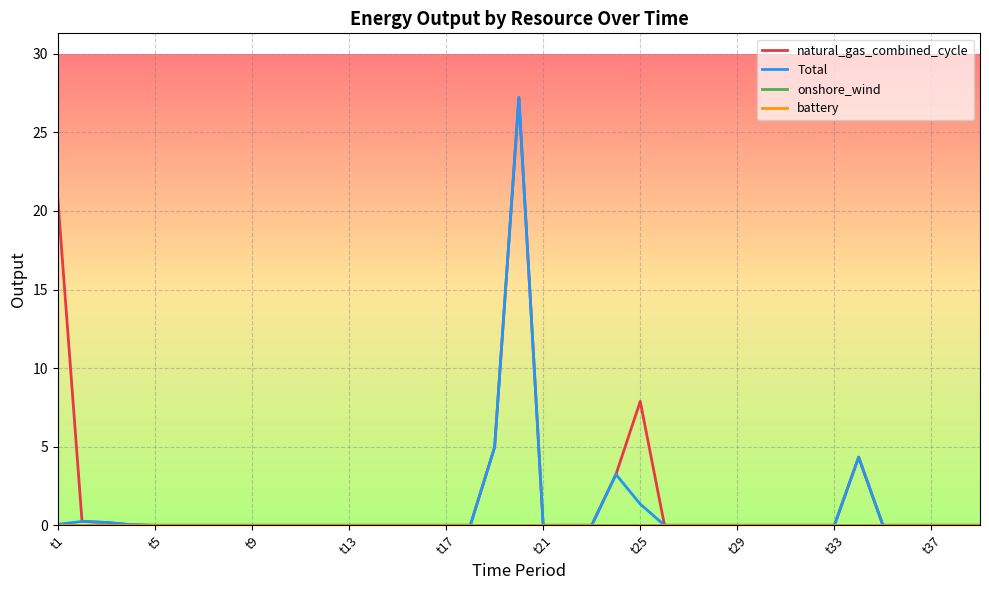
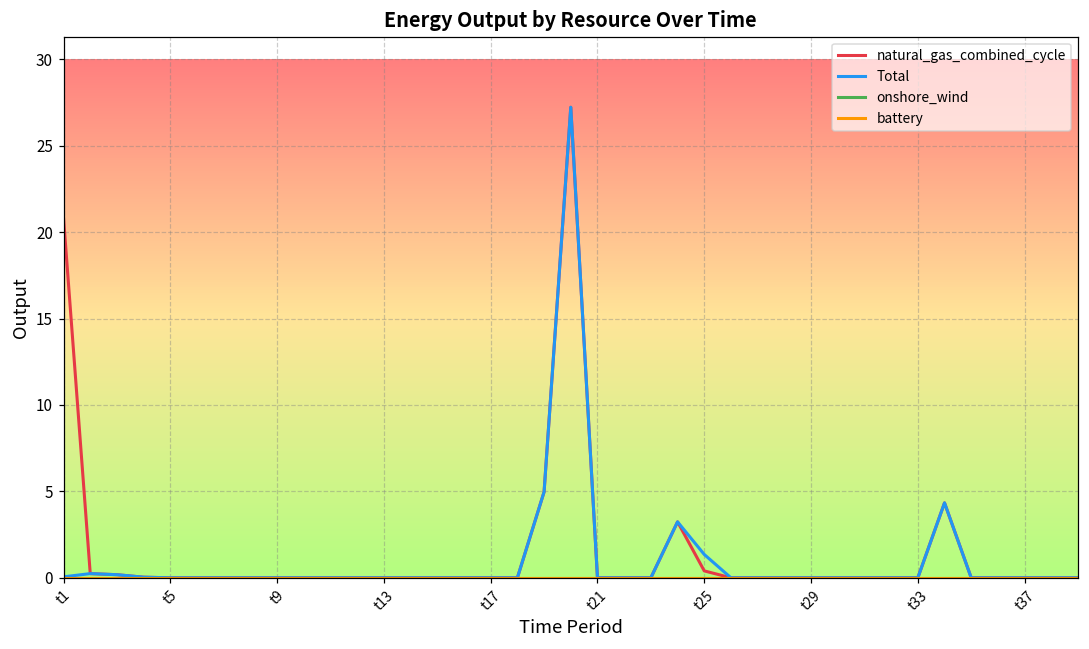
natural_gas_combined_cycle, t25: 7.9 -> 0.4
